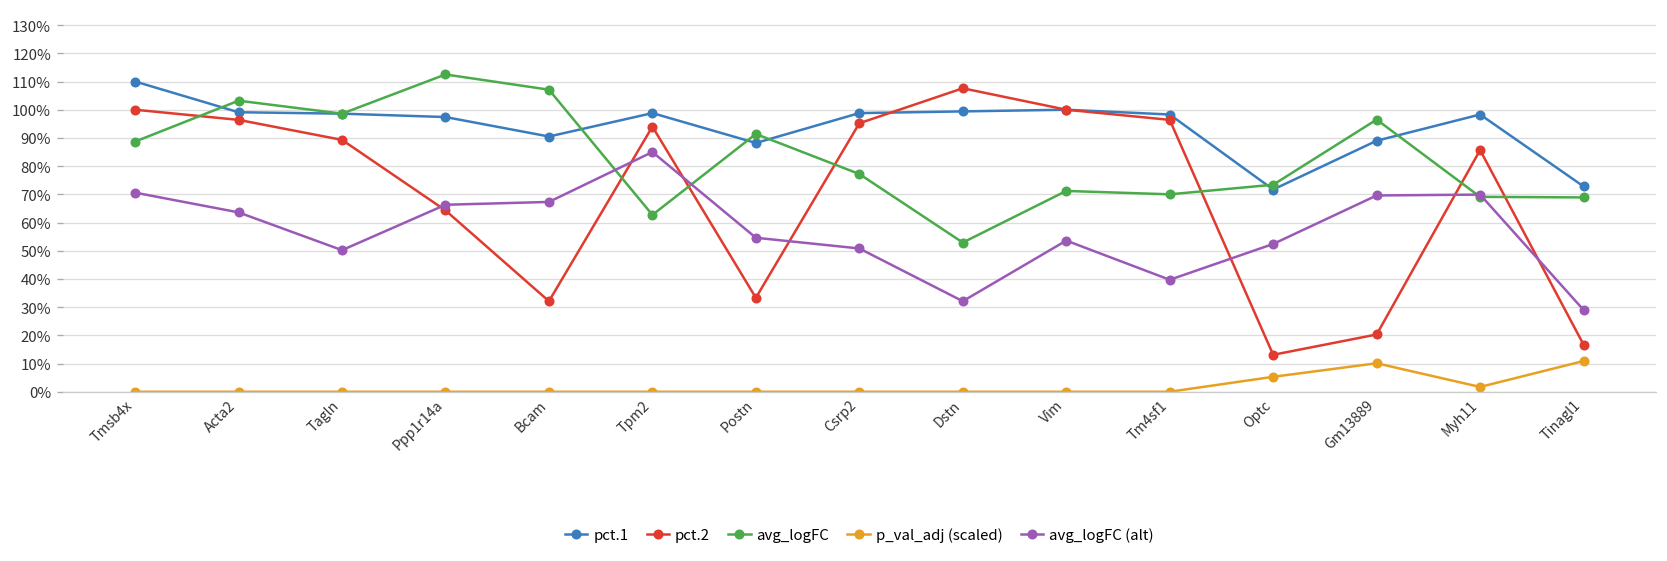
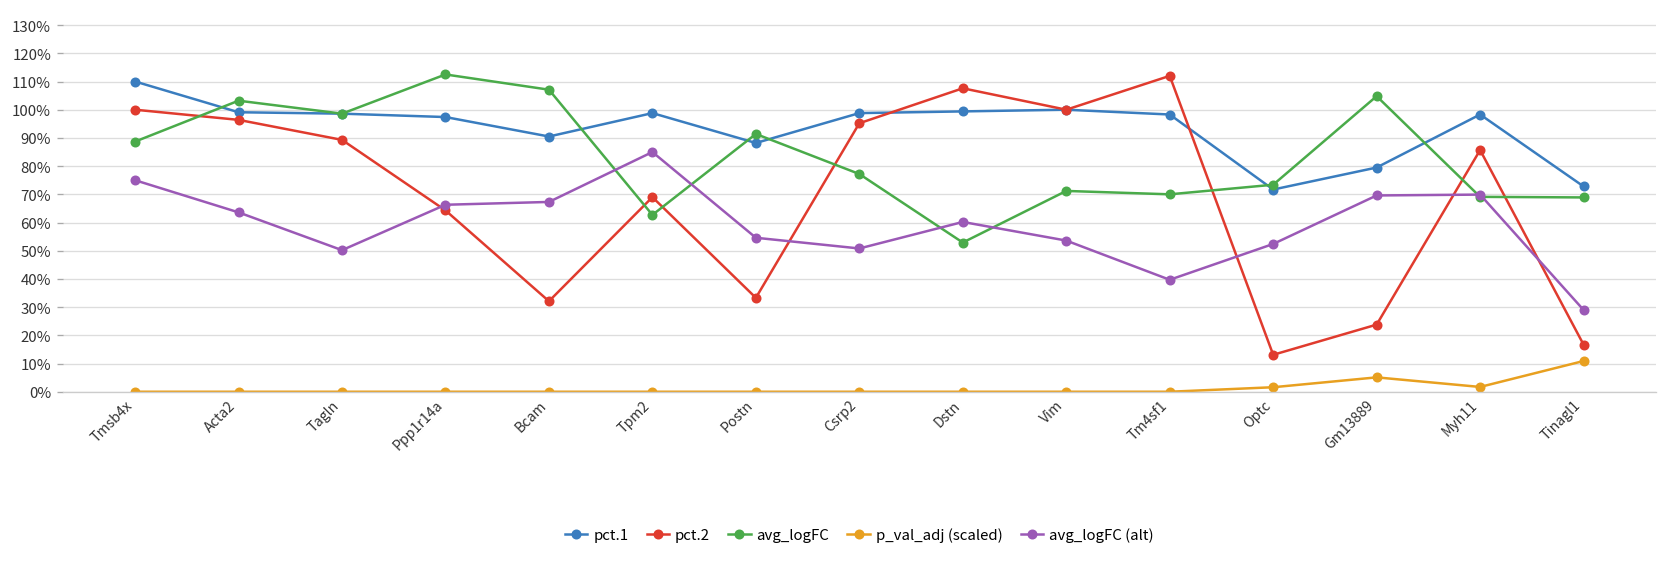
avg_logFC (alt), Tmsb4x: 71% -> 75%
pct.2, Tpm2: 94% -> 69%
avg_logFC (alt), Dstn: 32% -> 60%
pct.2, Tm4sf1: 96% -> 112%
p_val_adj (scaled), Optc: 5% -> 2%
pct.1, Gm13889: 89% -> 80%
pct.2, Gm13889: 20% -> 24%
avg_logFC, Gm13889: 97% -> 105%
p_val_adj (scaled), Gm13889: 10% -> 5%
